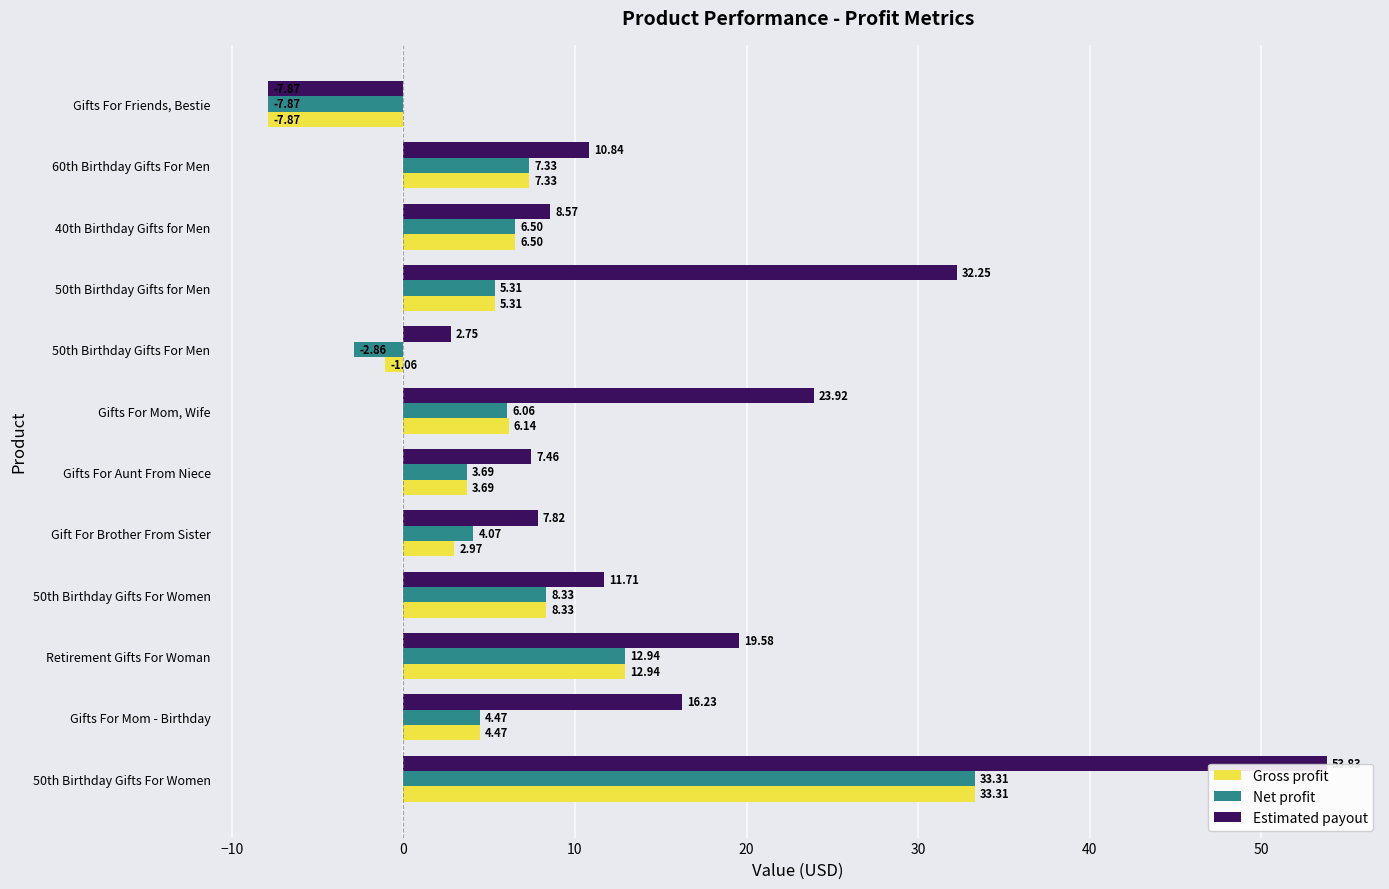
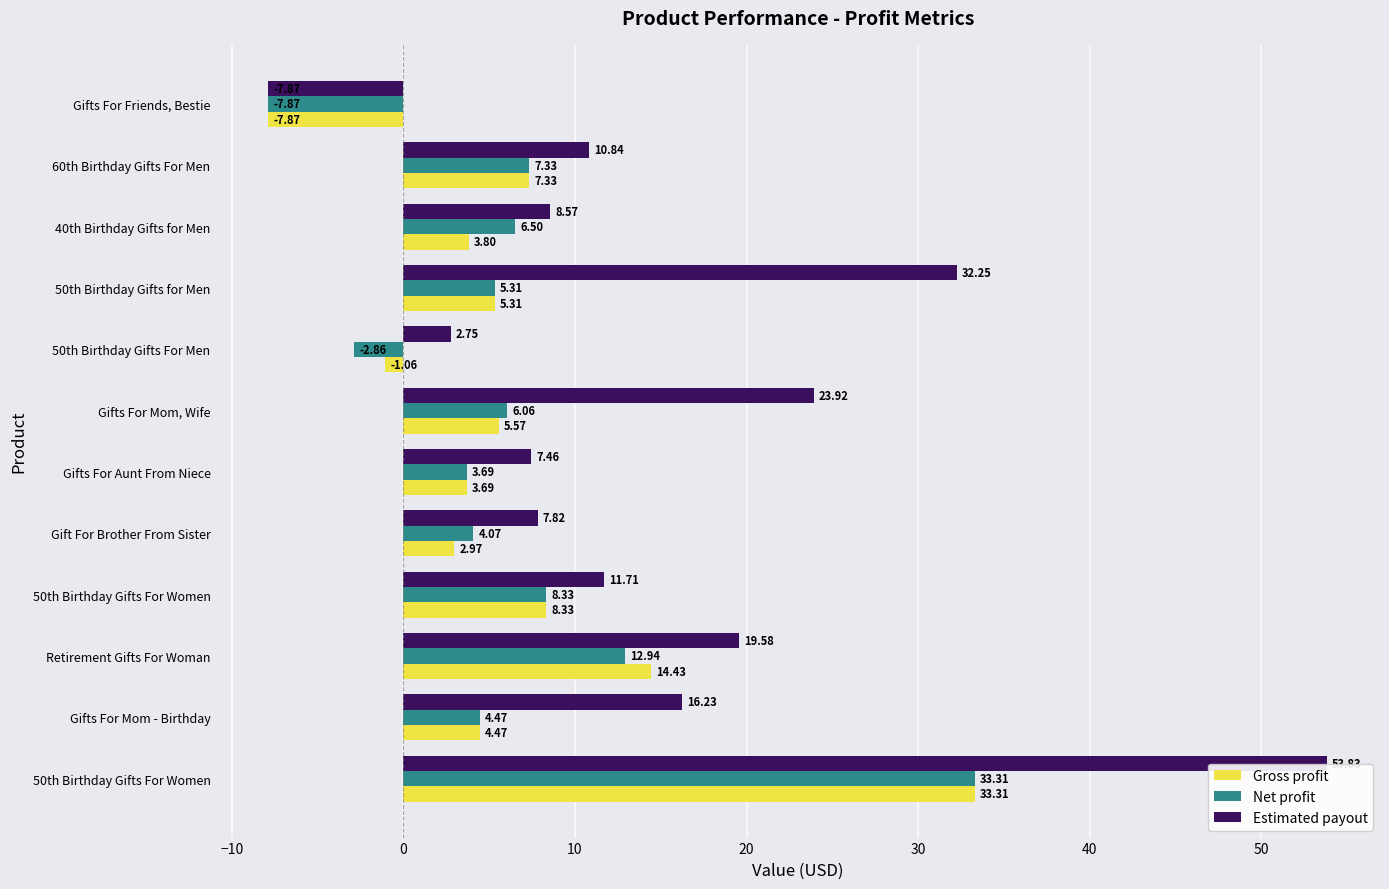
Gross profit, 40th Birthday Gifts for Men: 6.50 -> 3.80
Gross profit, Gifts For Mom, Wife: 6.14 -> 5.57
Gross profit, Retirement Gifts For Woman: 12.94 -> 14.43
